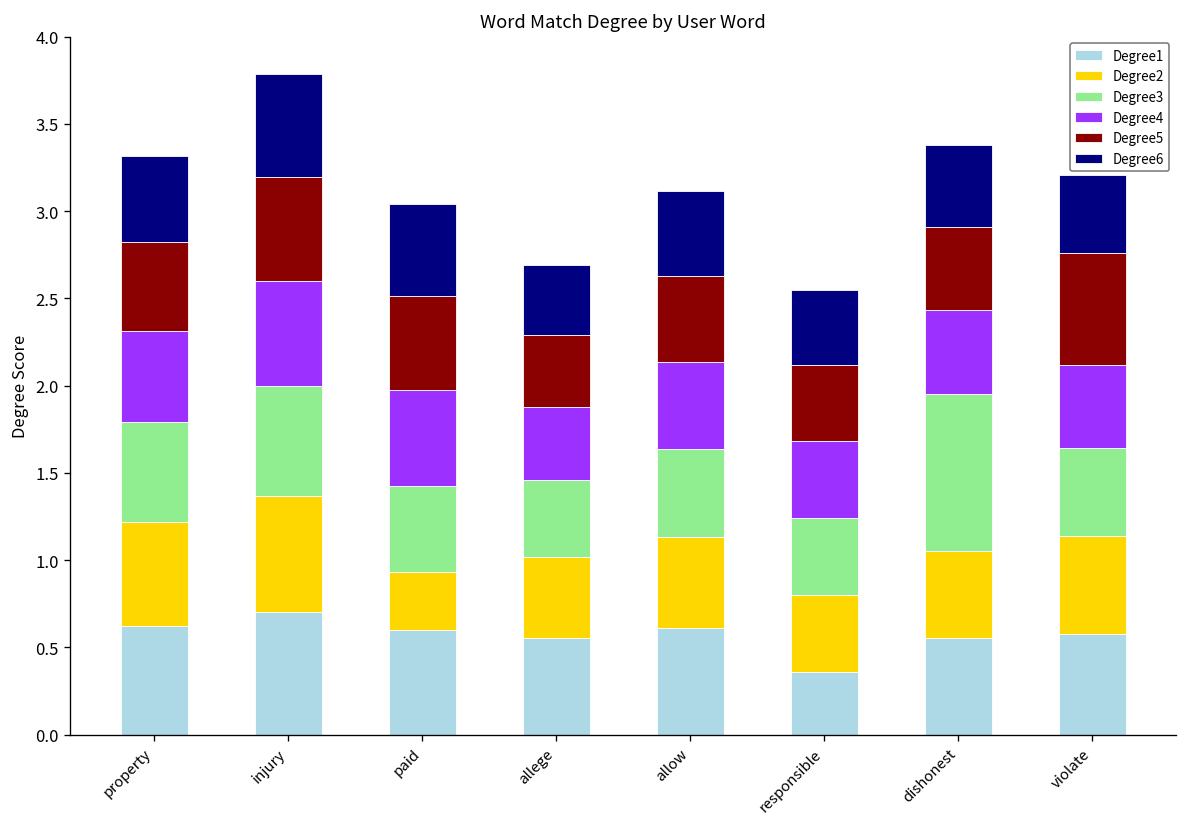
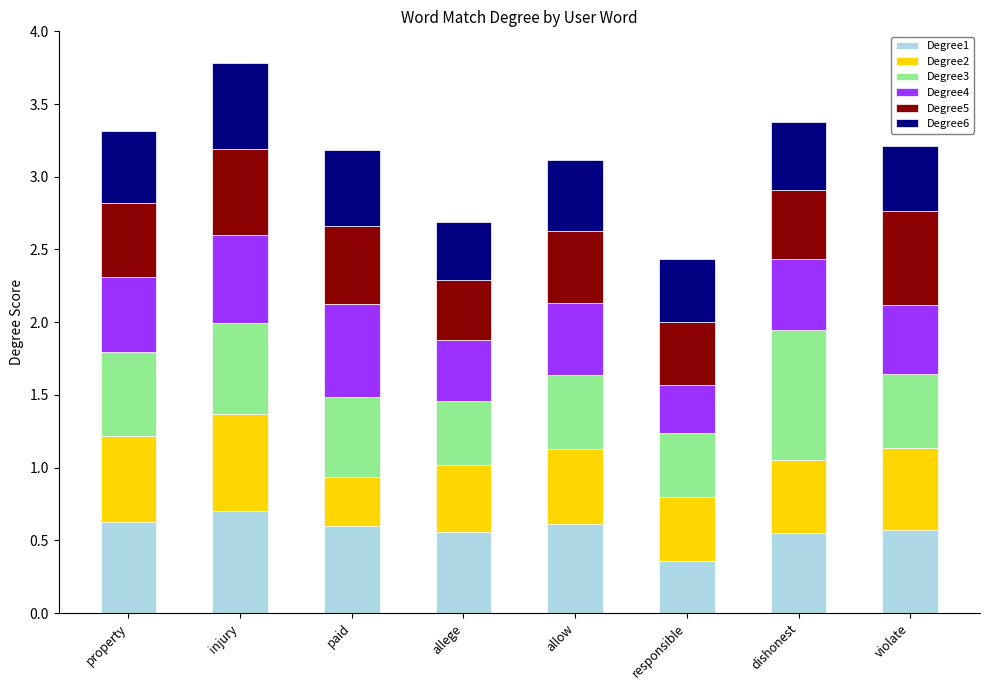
Degree3, paid: 0.49 -> 0.55
Degree4, paid: 0.55 -> 0.64
Degree4, responsible: 0.44 -> 0.32
